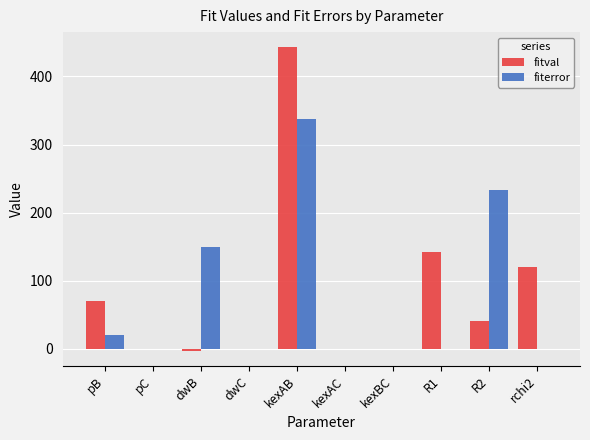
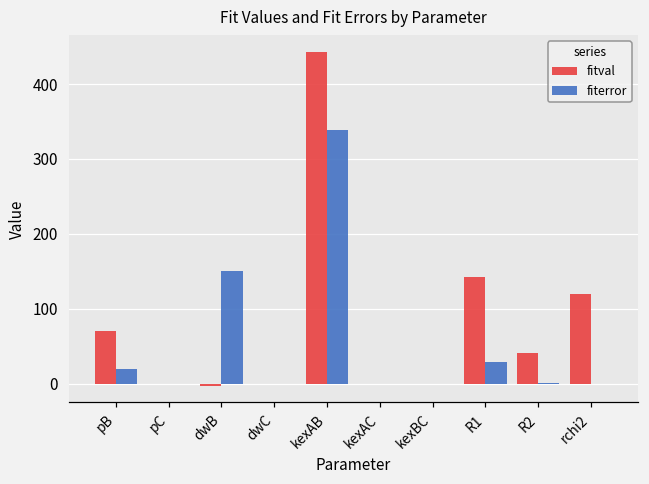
fiterror, R1: 0 -> 30
fiterror, R2: 230 -> 0
